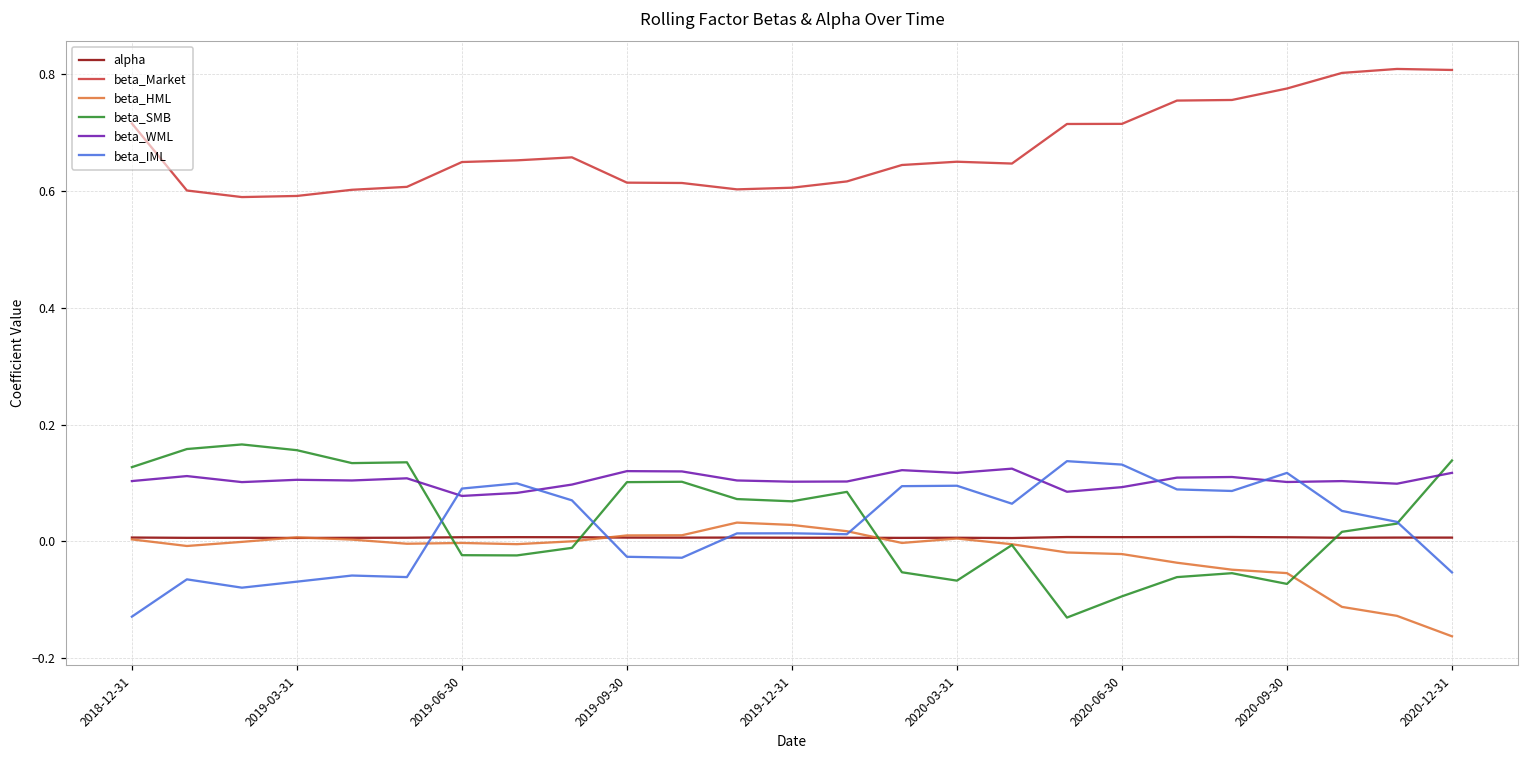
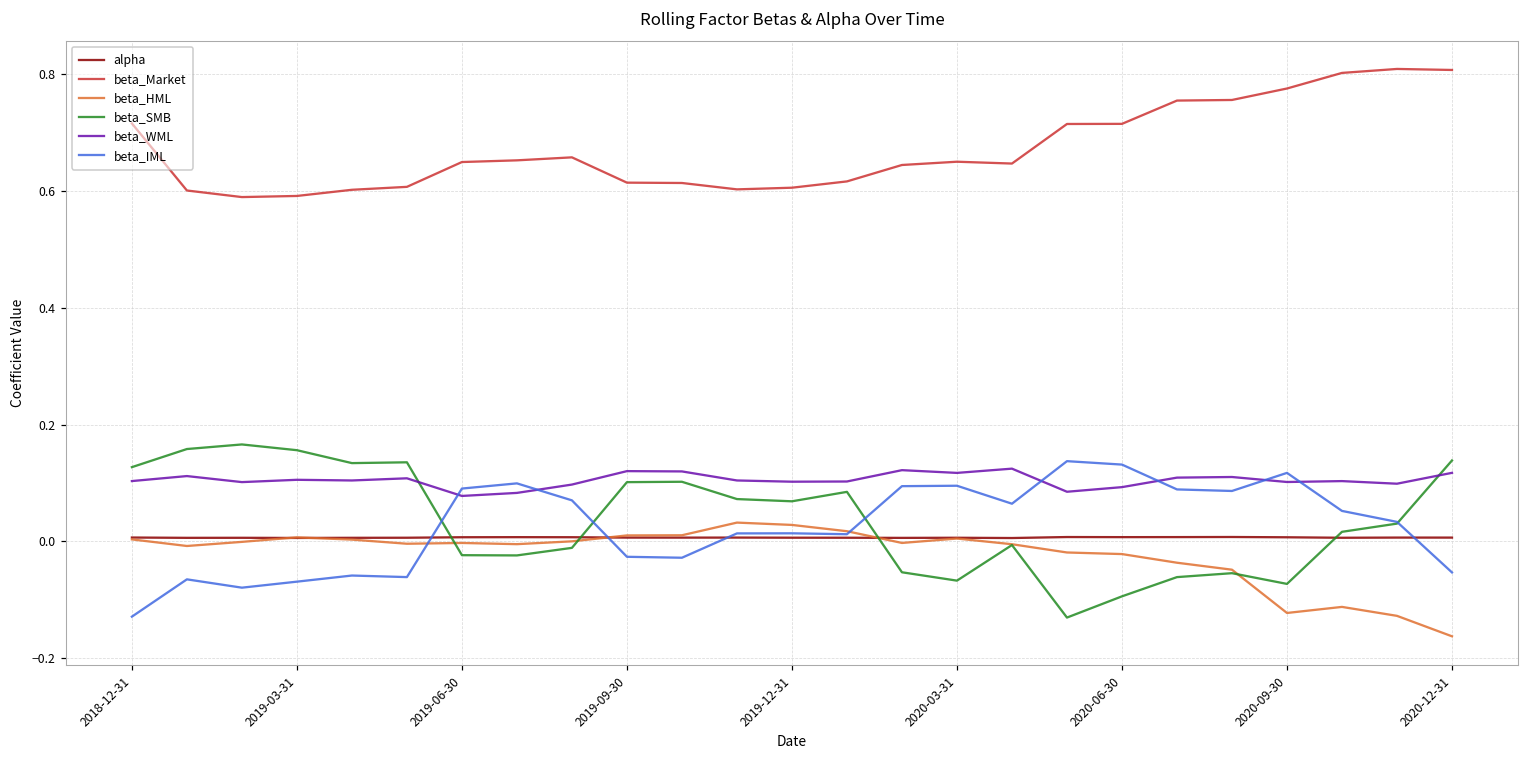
beta_HML, 2020-09-30: -0.05 -> -0.12
